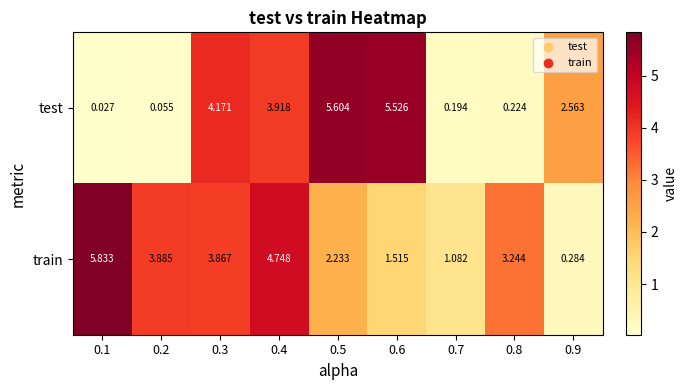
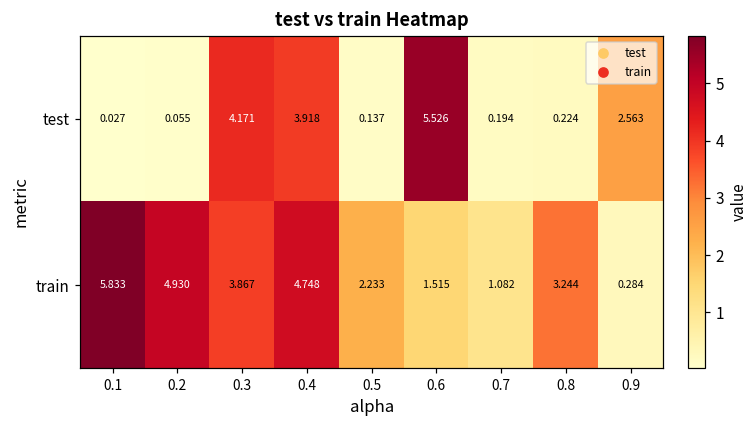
test, 0.5: 5.604 -> 0.137
train, 0.2: 3.885 -> 4.930
